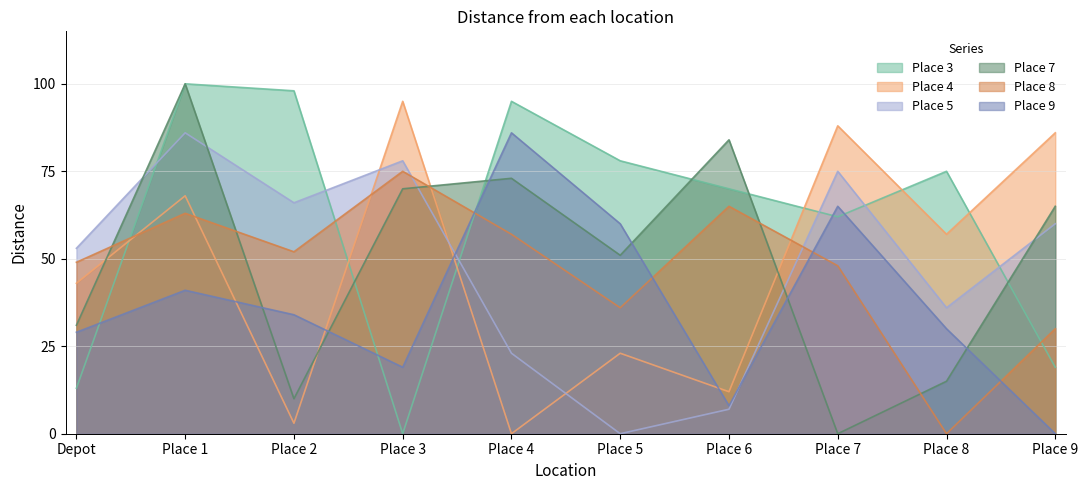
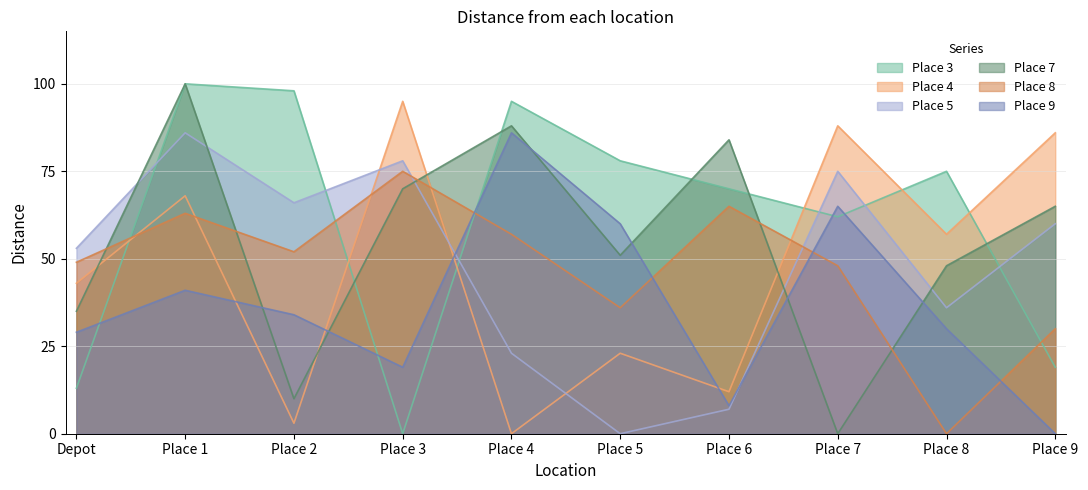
Place 7, Depot: 31 -> 35
Place 7, Place 4: 73 -> 88
Place 7, Place 8: 15 -> 48
